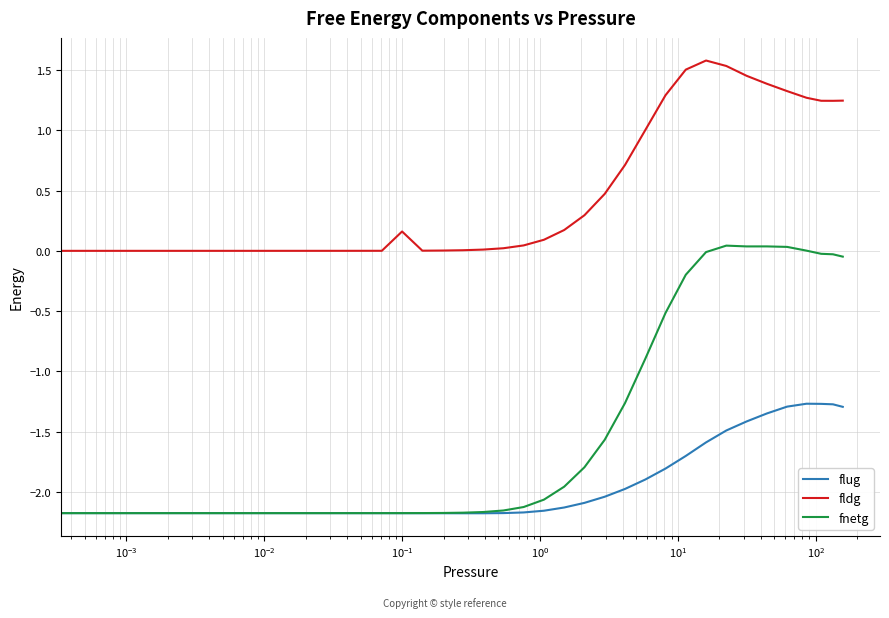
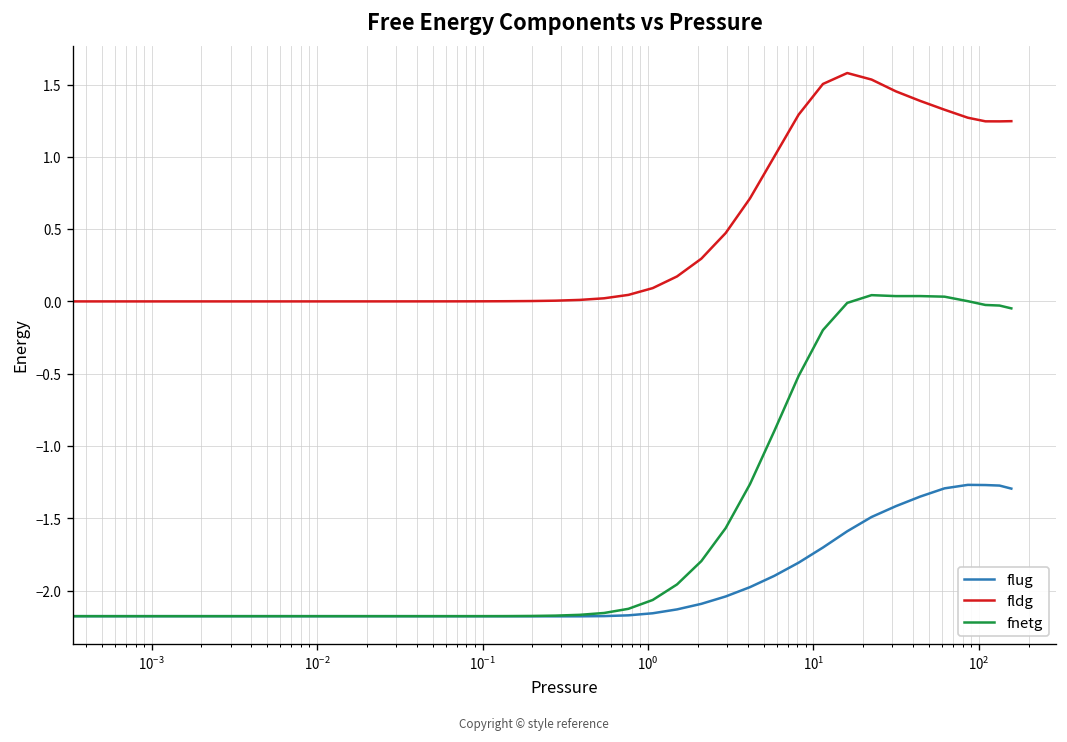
fldg, 10^-1: 0.16 -> 0.00
